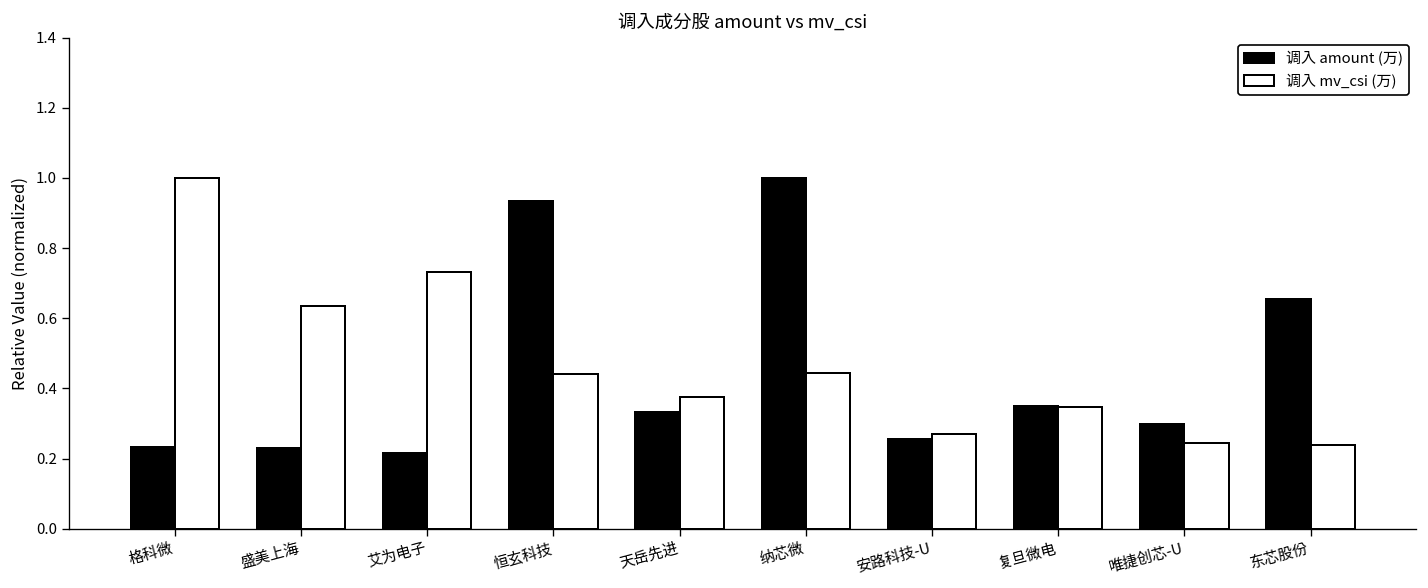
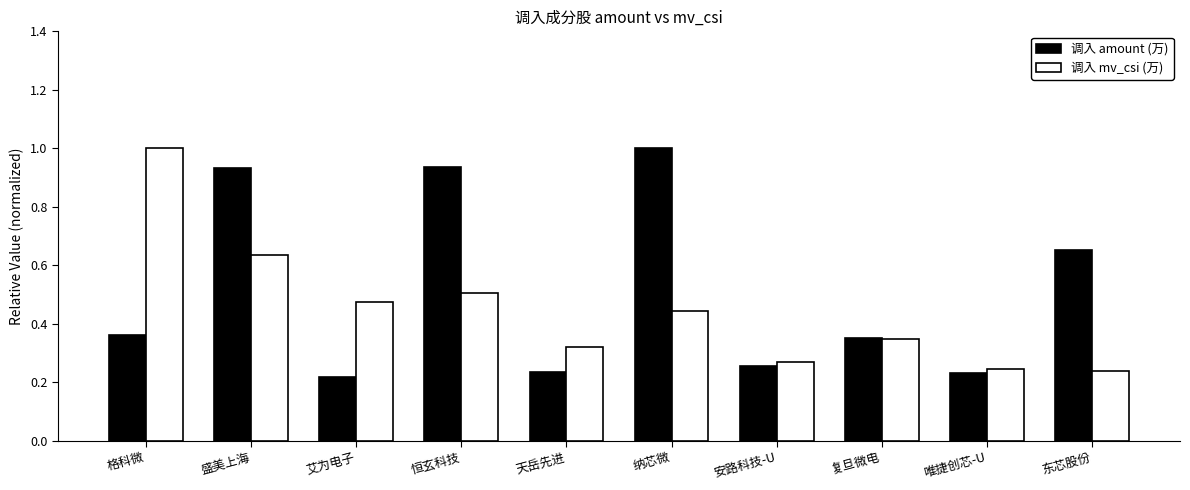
调入 amount (万), 格科微: 0.23 -> 0.36
调入 amount (万), 盛美上海: 0.23 -> 0.93
调入 mv_csi (万), 艾为电子: 0.73 -> 0.47
调入 mv_csi (万), 恒玄科技: 0.44 -> 0.50
调入 amount (万), 天岳先进: 0.33 -> 0.23
调入 mv_csi (万), 天岳先进: 0.37 -> 0.32
调入 amount (万), 唯捷创芯-U: 0.30 -> 0.23
